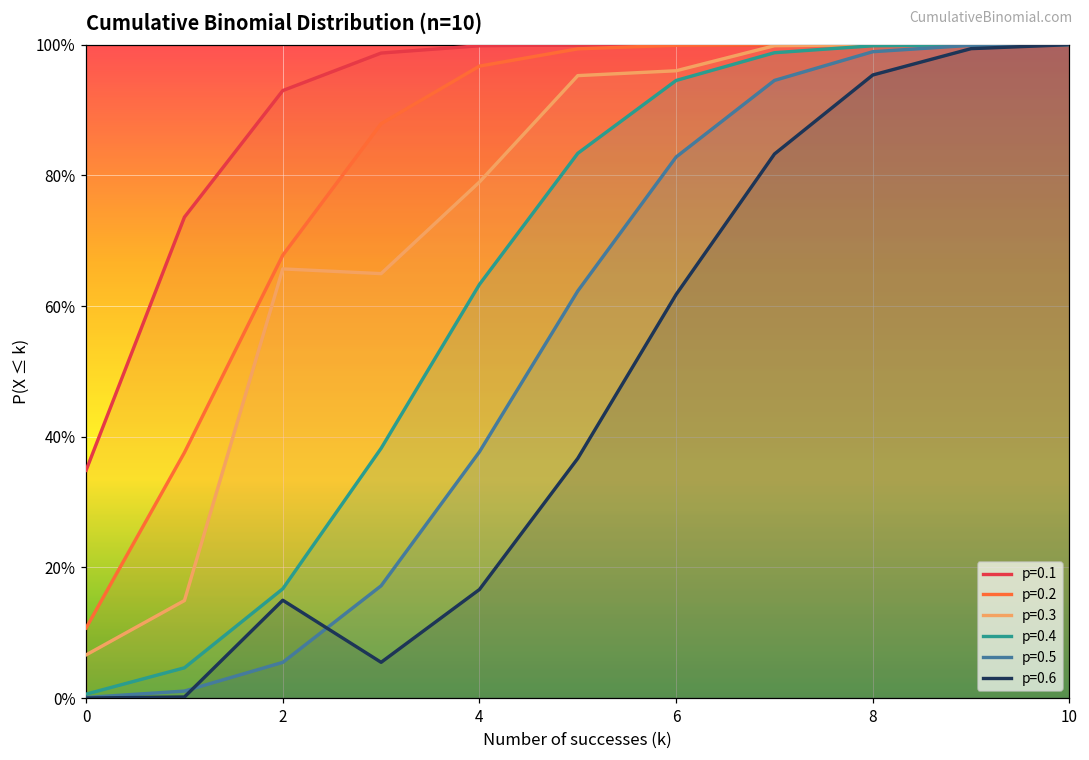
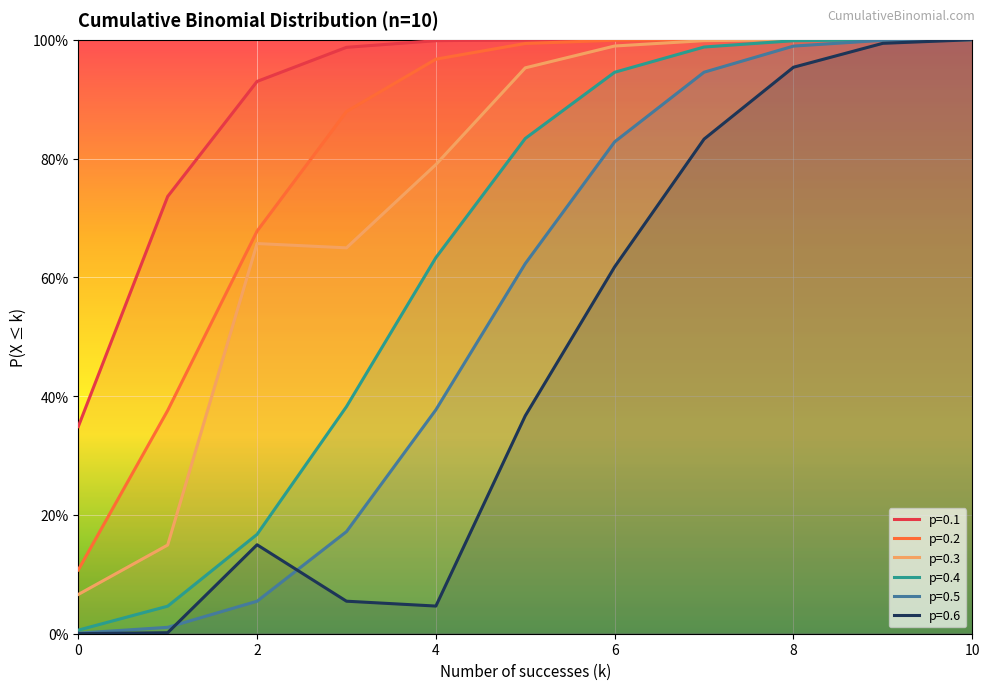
p=0.6, 4: 17% -> 5%
p=0.3, 6: 96% -> 99%
